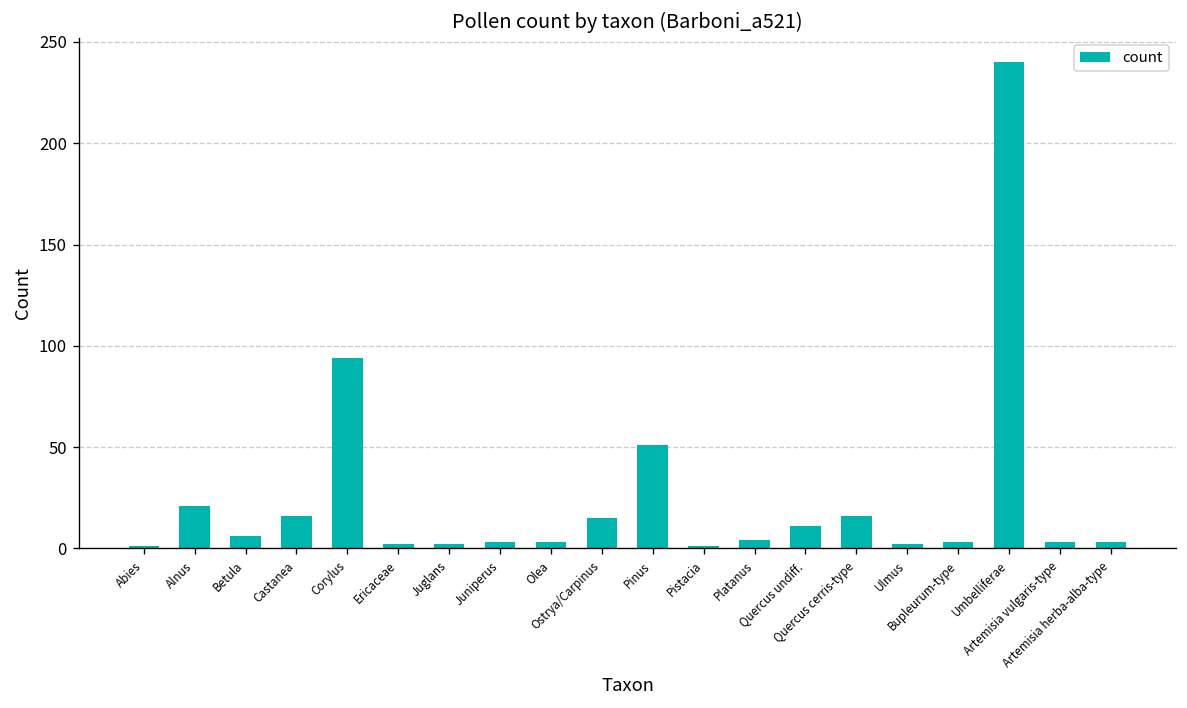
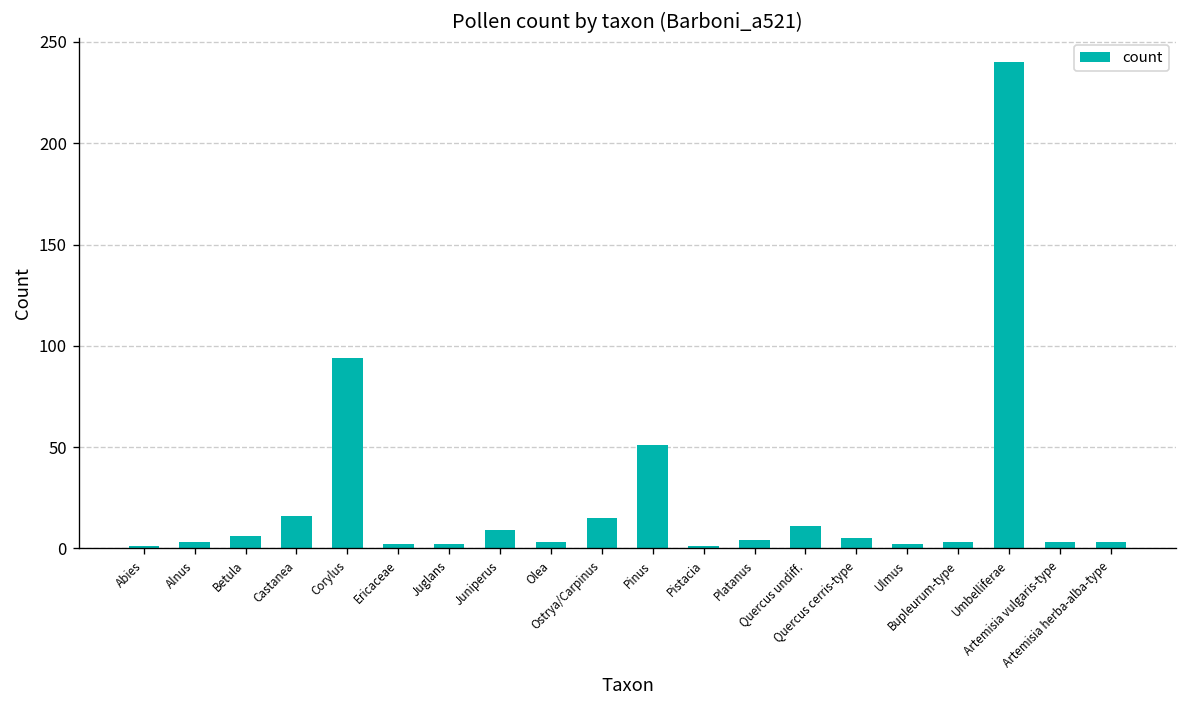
Alnus: 21 -> 3
Juniperus: 3 -> 9
Quercus cerris-type: 16 -> 5
